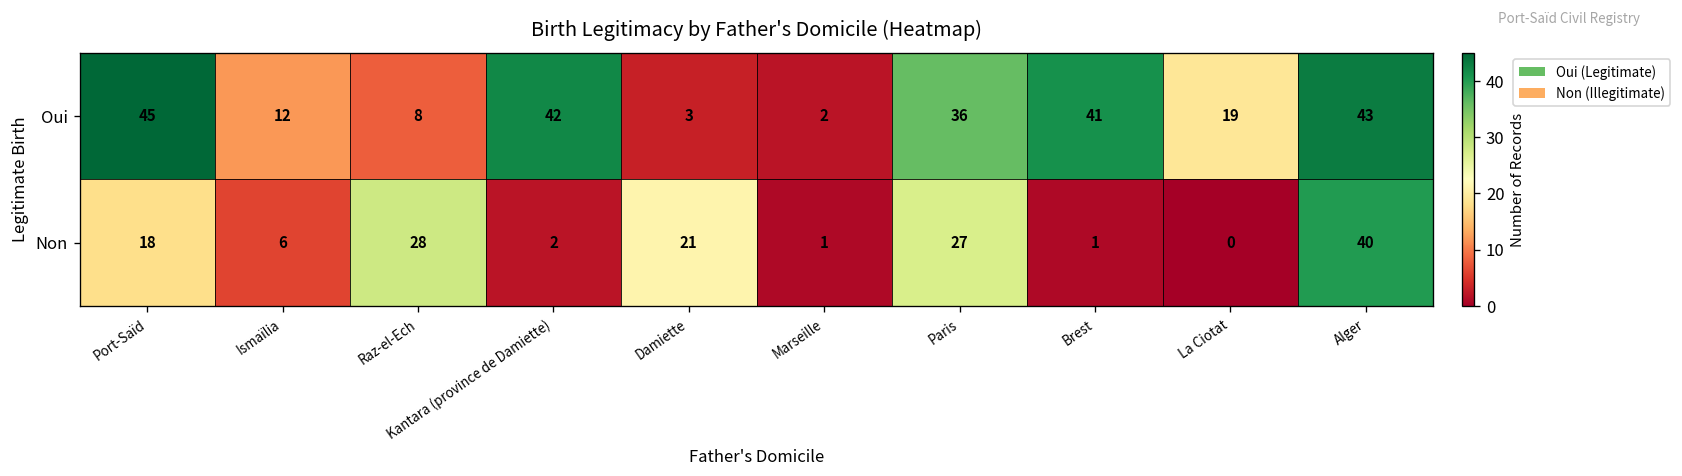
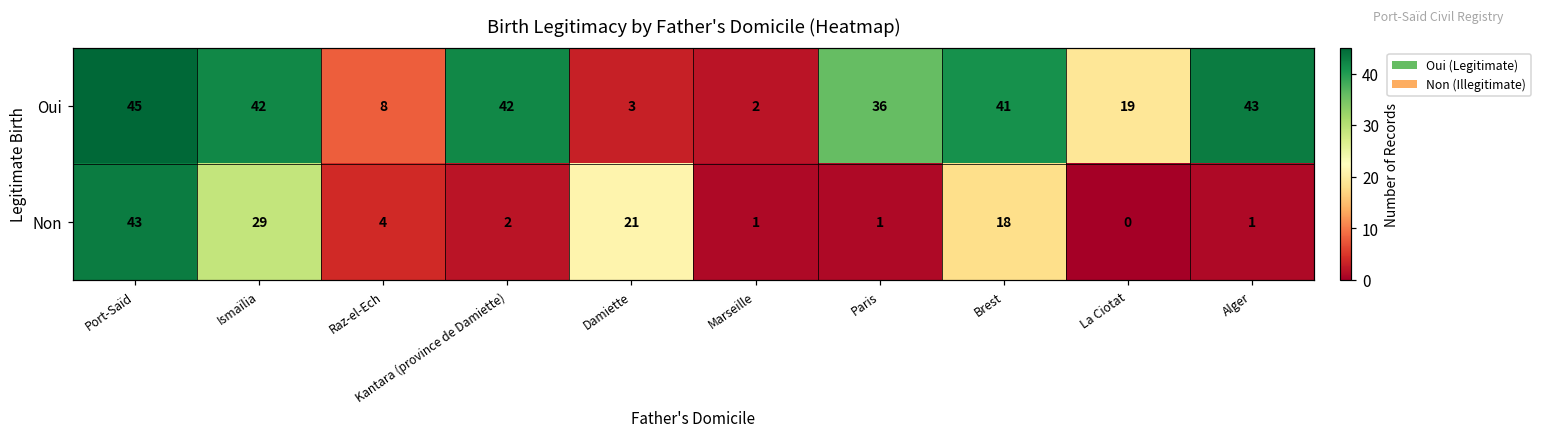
Oui, Ismaïlia: 12 -> 42
Non, Port-Saïd: 18 -> 43
Non, Ismaïlia: 6 -> 29
Non, Raz-el-Ech: 28 -> 4
Non, Paris: 27 -> 1
Non, Brest: 1 -> 18
Non, Alger: 40 -> 1
